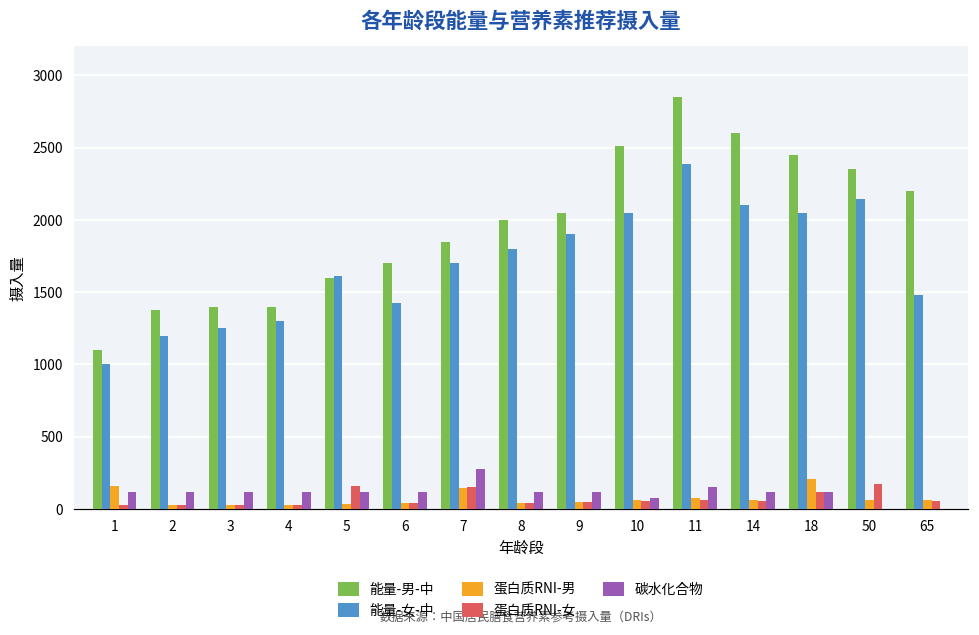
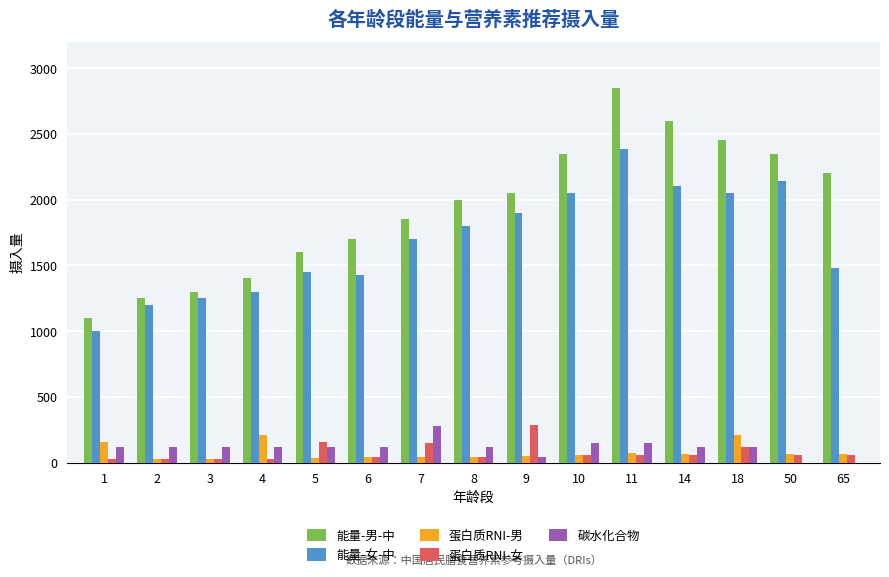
能量-男-中, 2: 1380 -> 1250
能量-男-中, 3: 1400 -> 1300
蛋白质RNI-男, 4: 30 -> 210
能量-女-中, 5: 1610 -> 1450
蛋白质RNI-男, 7: 150 -> 40
蛋白质RNI-女, 9: 50 -> 280
碳水化合物, 9: 120 -> 40
能量-男-中, 10: 2510 -> 2350
碳水化合物, 10: 80 -> 150
蛋白质RNI-女, 50: 170 -> 60
